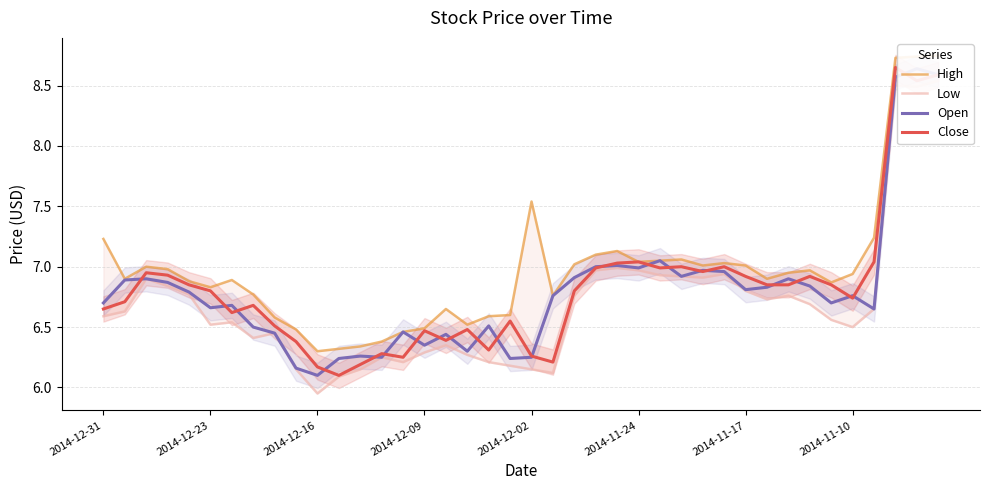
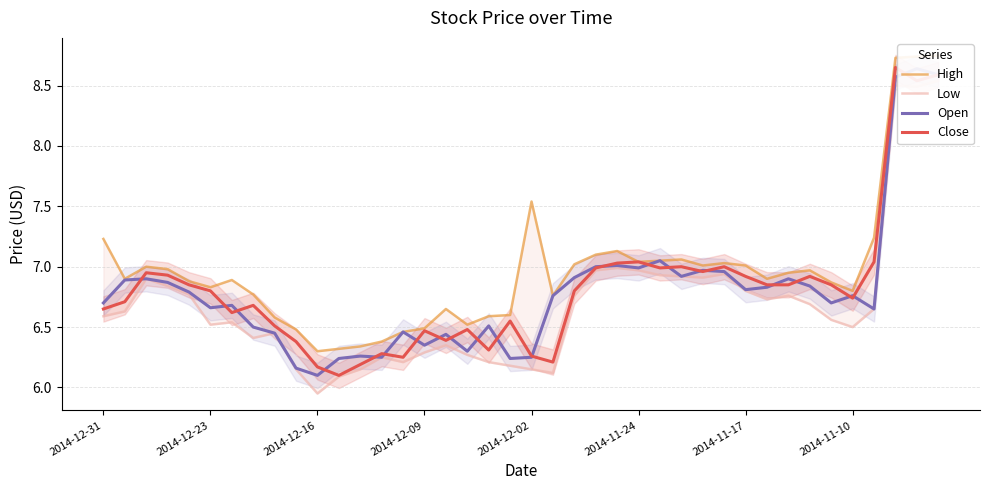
High, 2014-11-10: 6.94 -> 6.80
